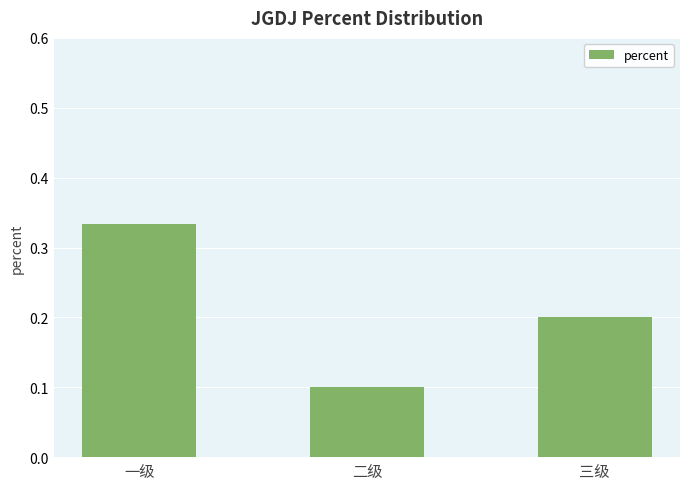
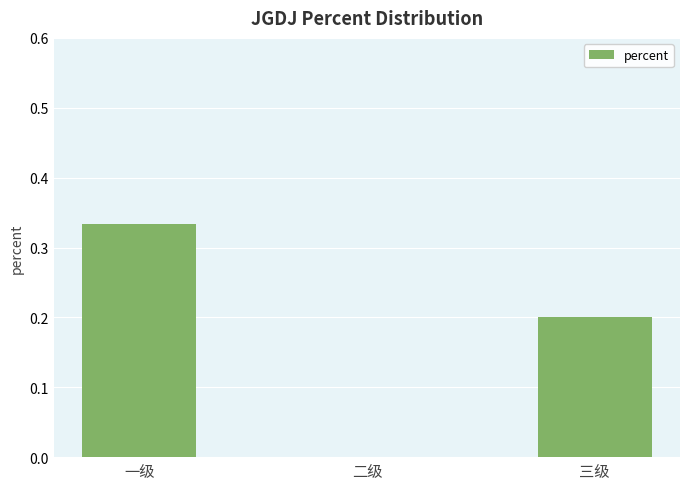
二级: 0.1 -> 0.0
